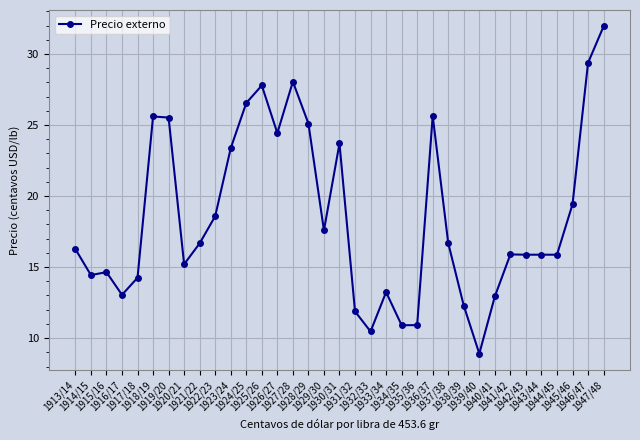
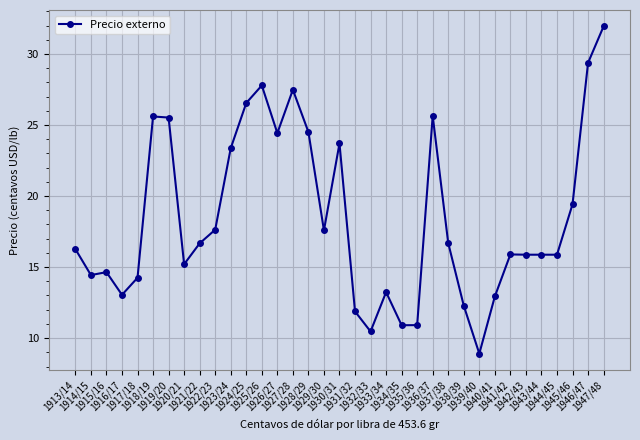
1922/23: 18.6 -> 17.6
1927/28: 28.0 -> 27.5
1928/29: 25.1 -> 24.5
